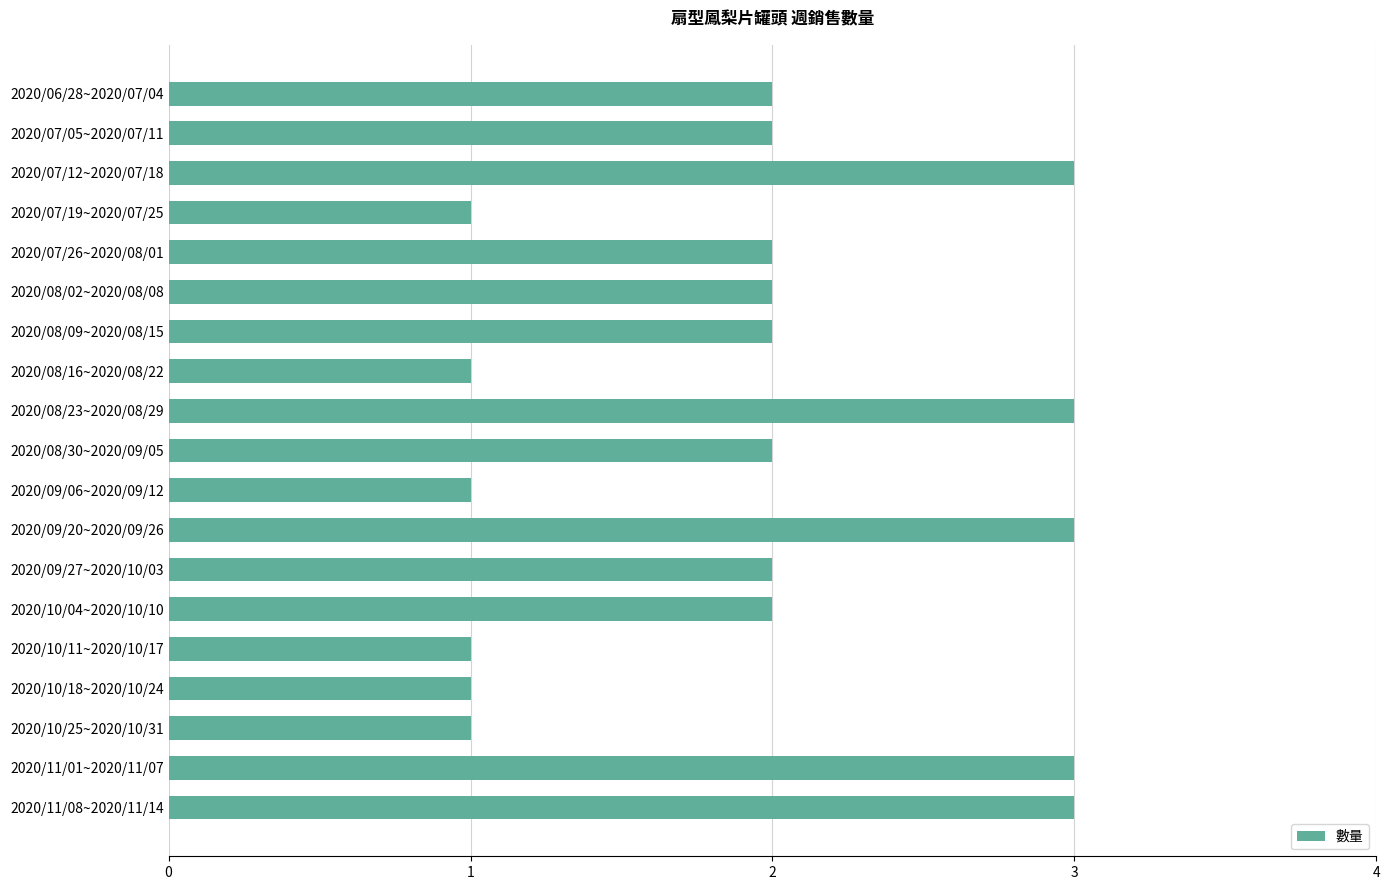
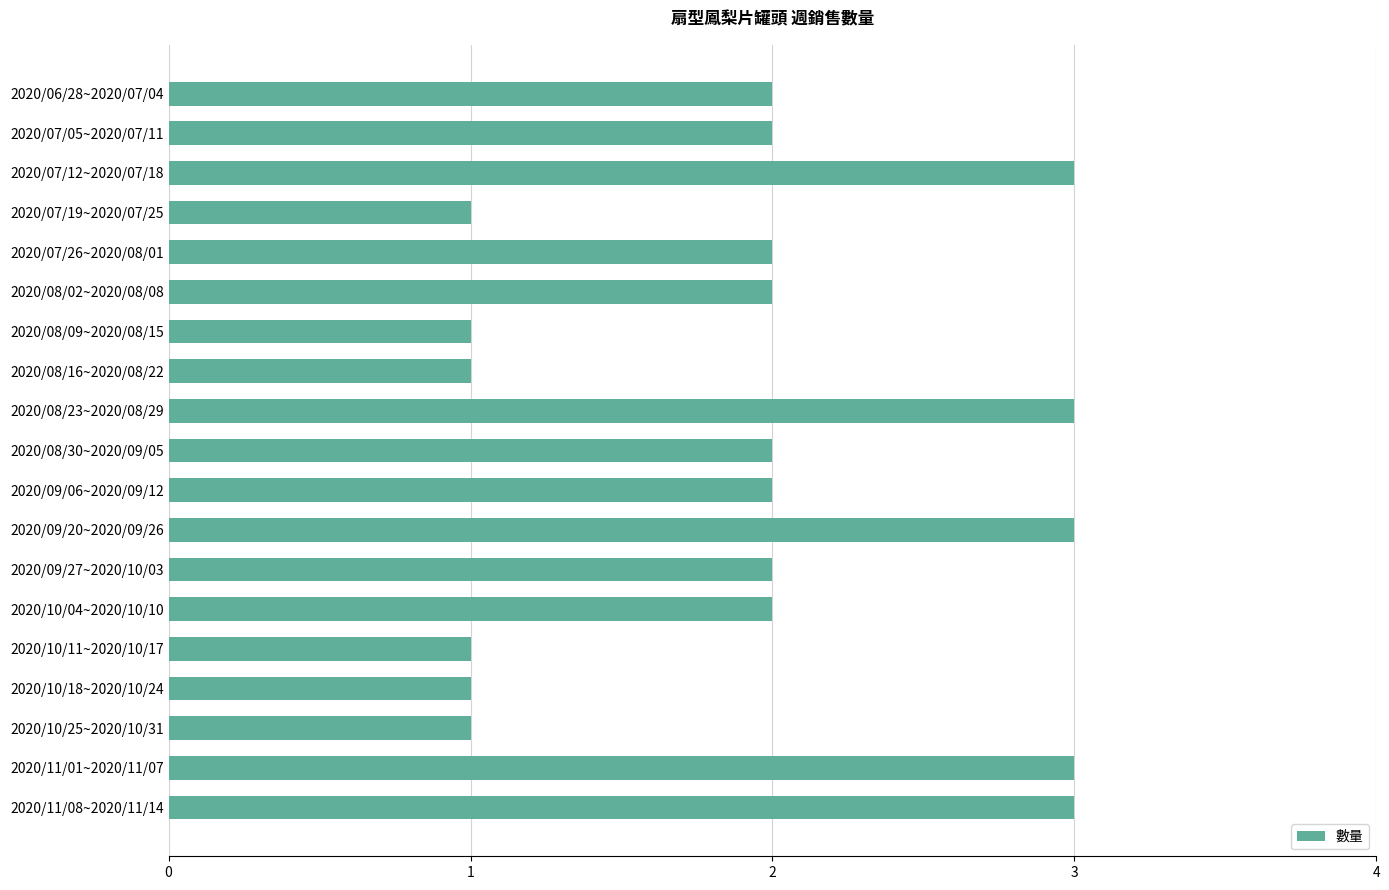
2020/08/09~2020/08/15: 2 -> 1
2020/09/06~2020/09/12: 1 -> 2
